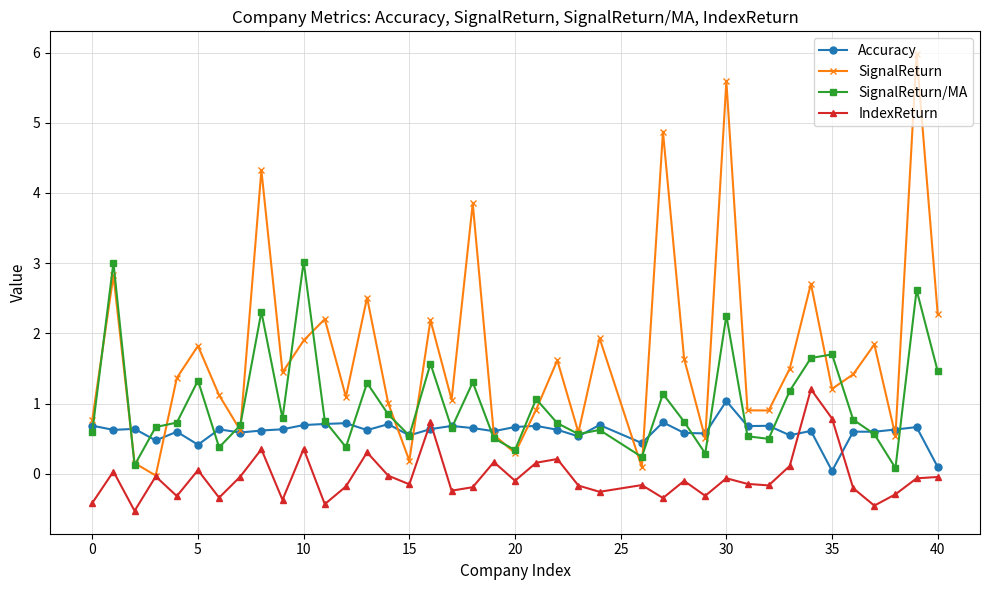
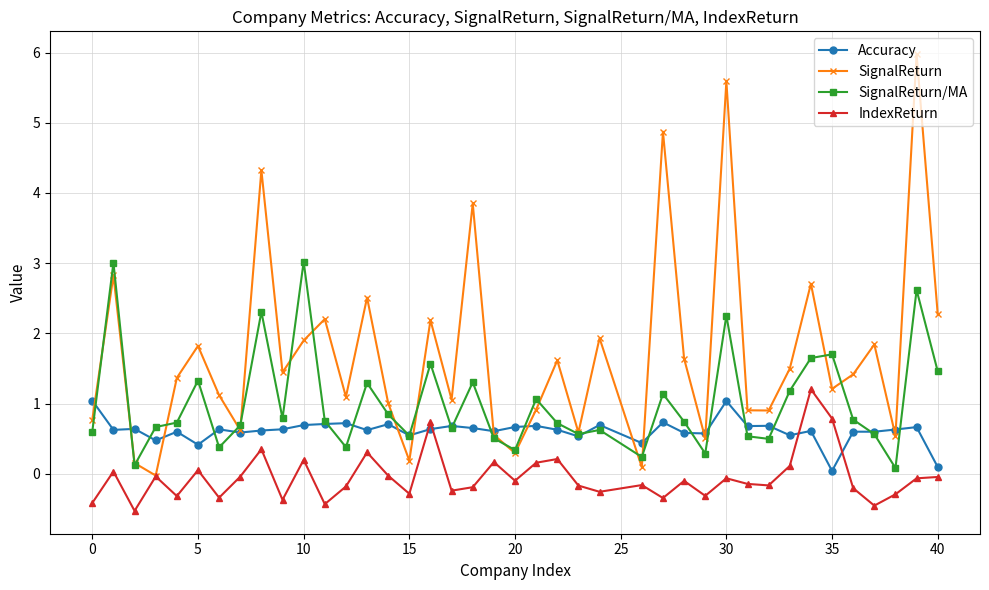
Accuracy, 0: 0.7 -> 1.0
IndexReturn, 10: 0.4 -> 0.2
IndexReturn, 15: -0.2 -> -0.3
